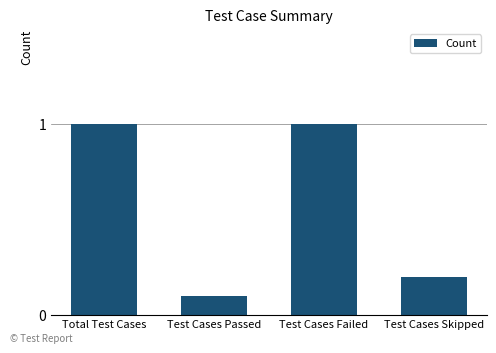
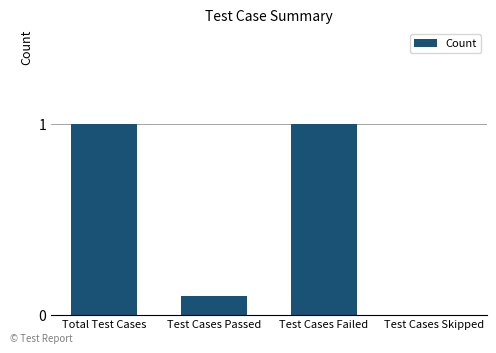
Test Cases Skipped: 0.2 -> 0.0
